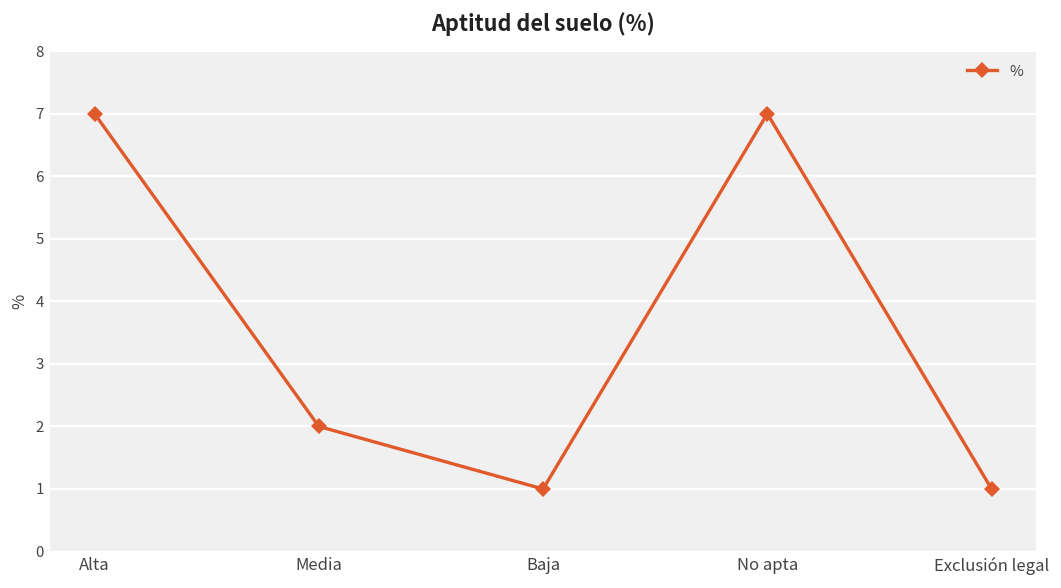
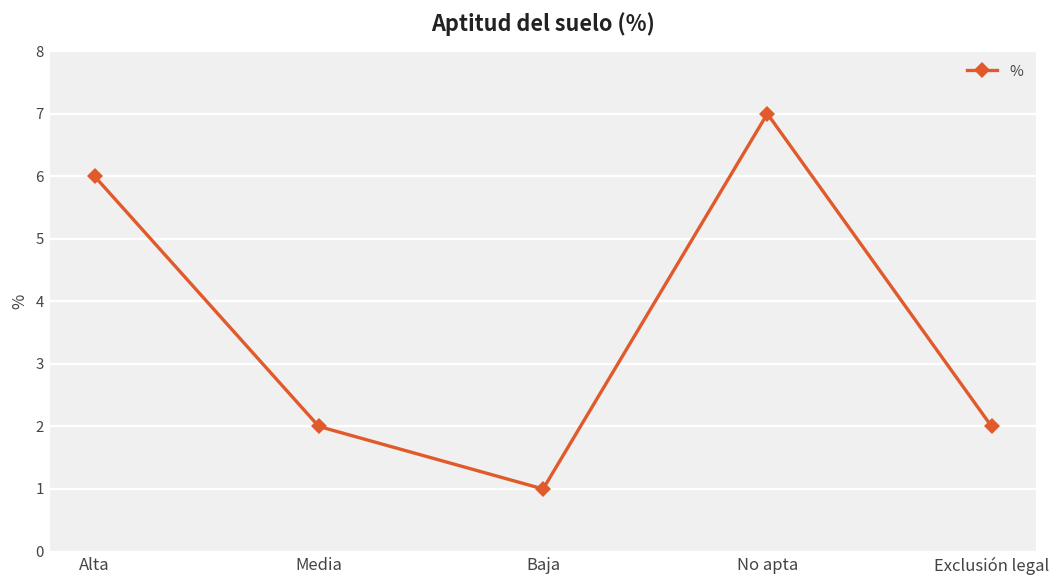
Alta: 7 -> 6
Exclusión legal: 1 -> 2
